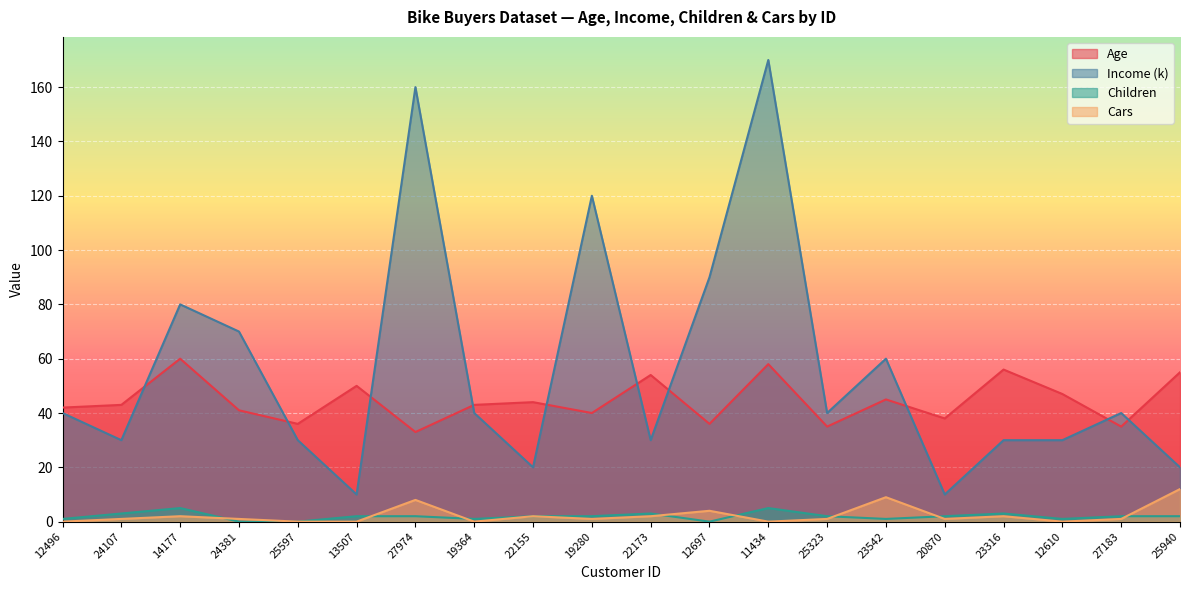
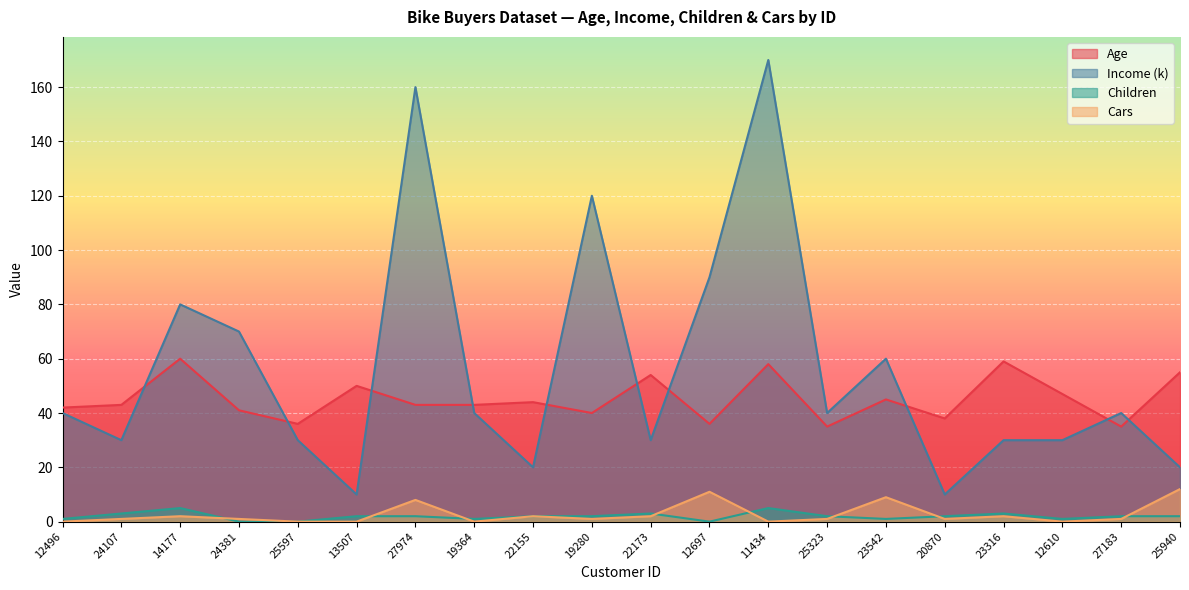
Age, 27974: 33 -> 43
Cars, 12697: 4 -> 11
Age, 23316: 56 -> 59
